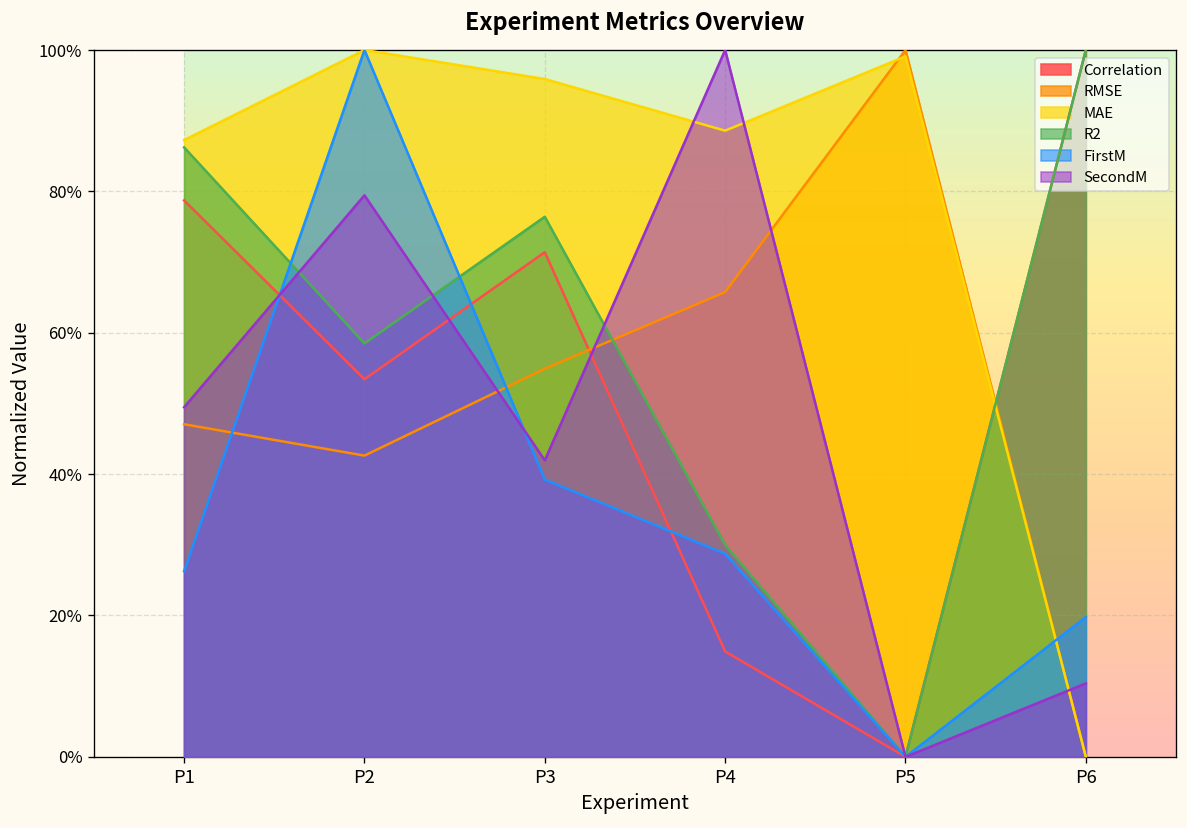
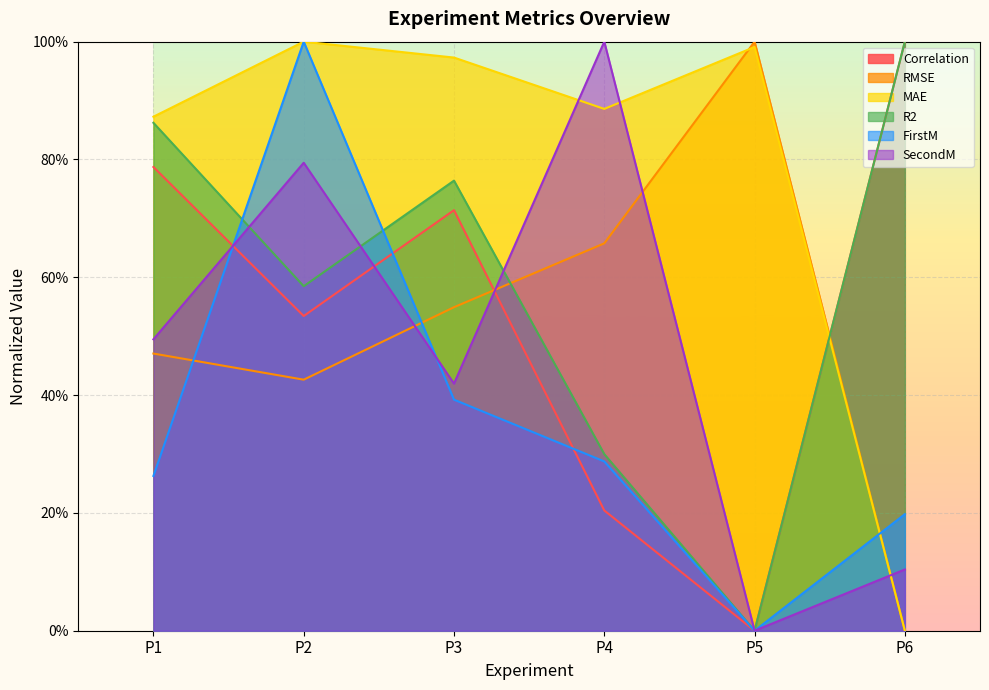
MAE, P3: 96% -> 97%
Correlation, P4: 15% -> 20%
